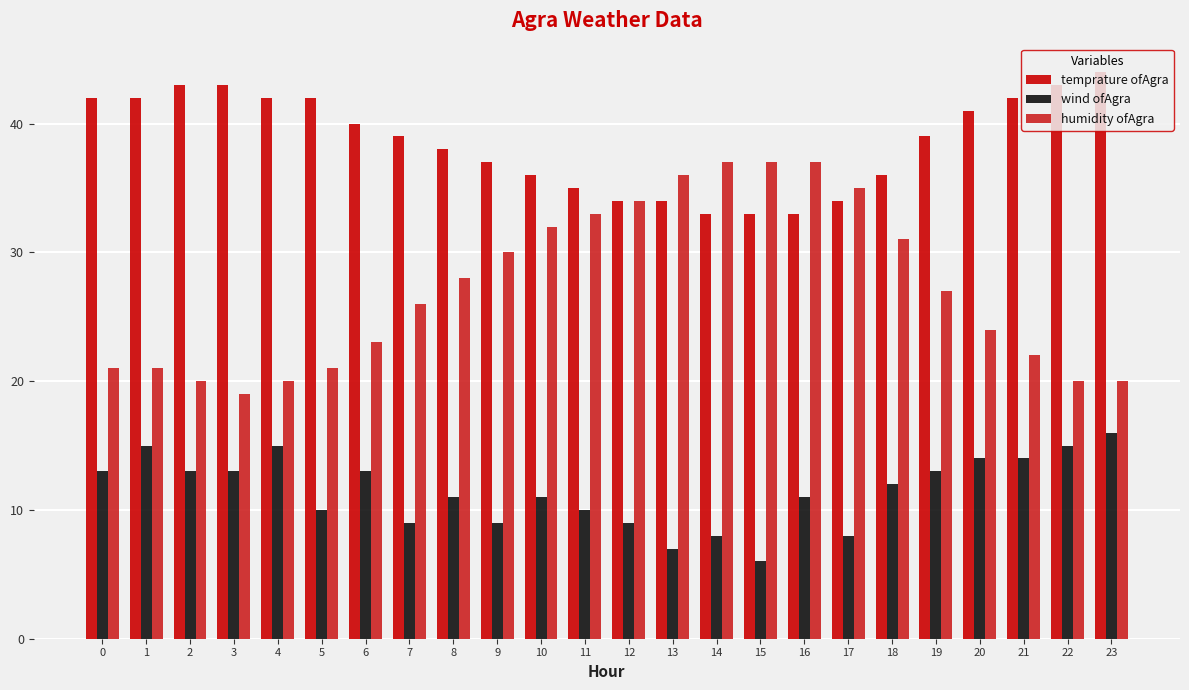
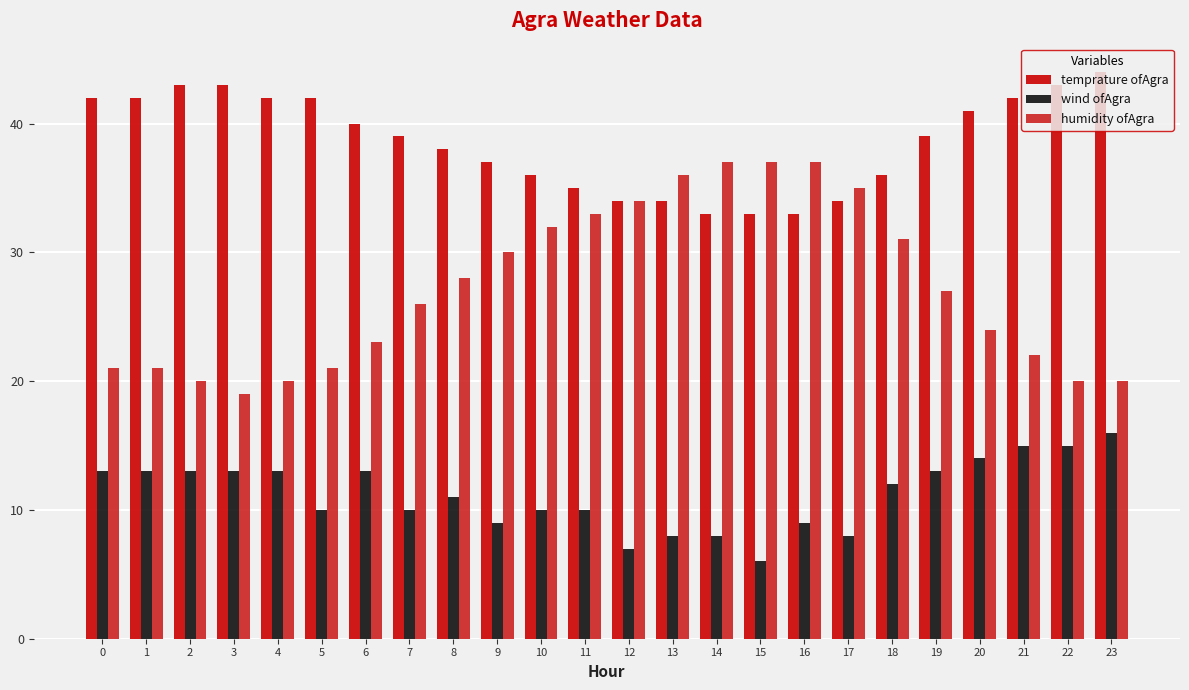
wind ofAgra, 1: 15 -> 13
wind ofAgra, 4: 15 -> 13
wind ofAgra, 7: 9 -> 10
wind ofAgra, 10: 11 -> 10
wind ofAgra, 12: 9 -> 7
wind ofAgra, 13: 7 -> 8
wind ofAgra, 16: 11 -> 9
wind ofAgra, 21: 14 -> 15
